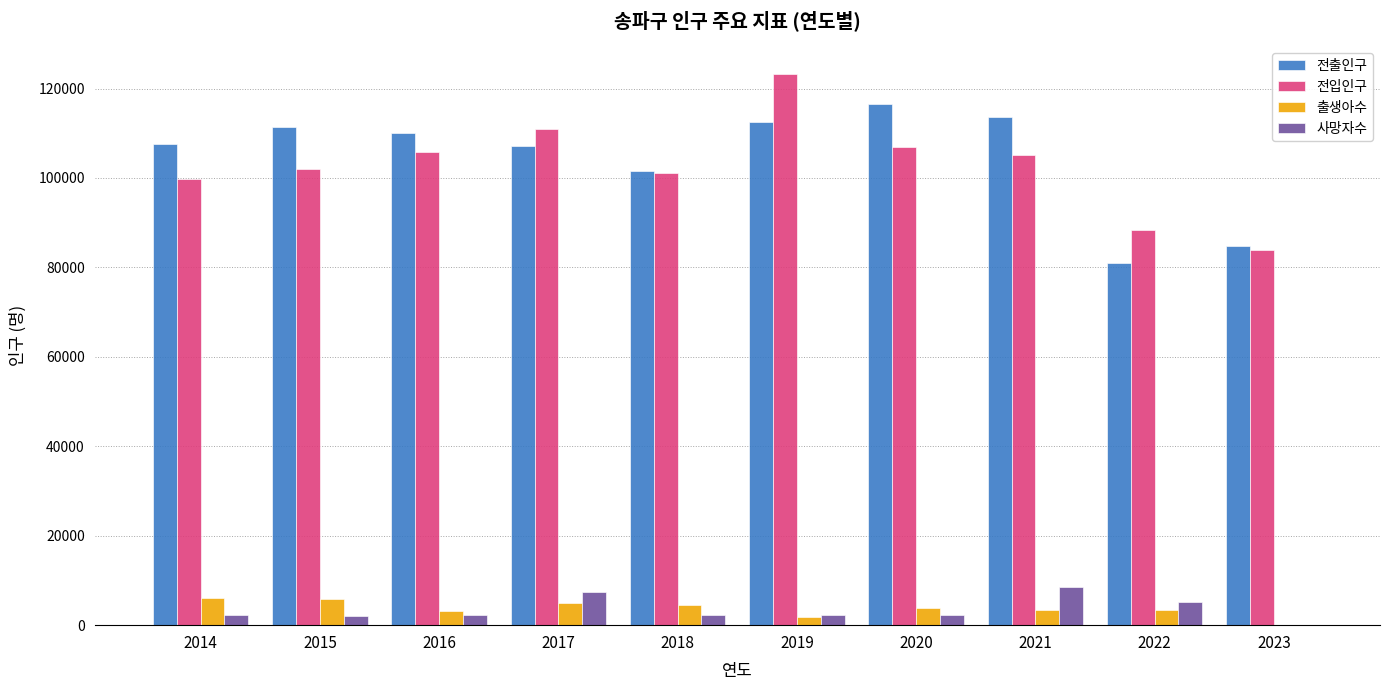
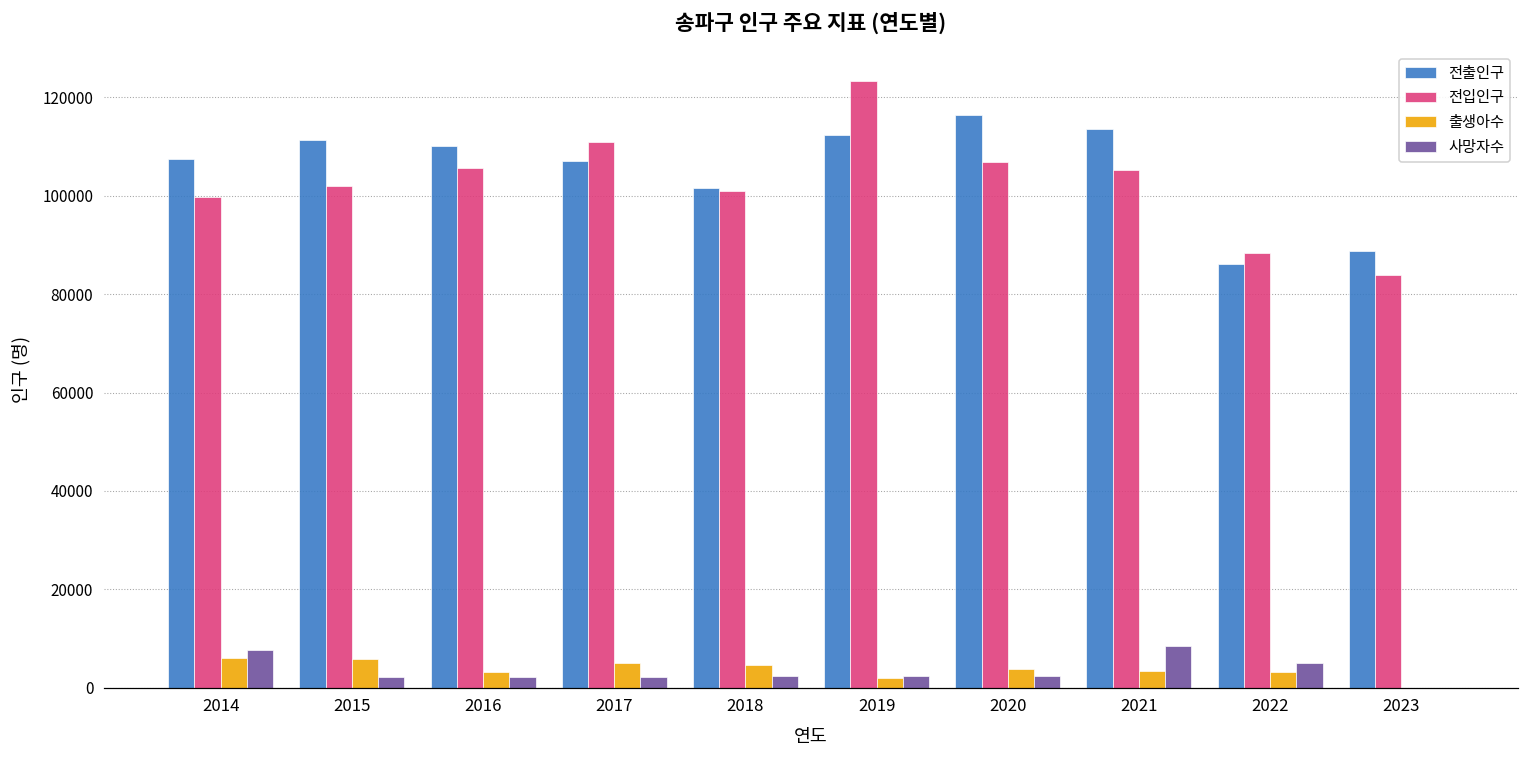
사망자수, 2014: 2000 -> 8000
사망자수, 2017: 7000 -> 2000
전출인구, 2022: 81000 -> 86000
전출인구, 2023: 85000 -> 89000
